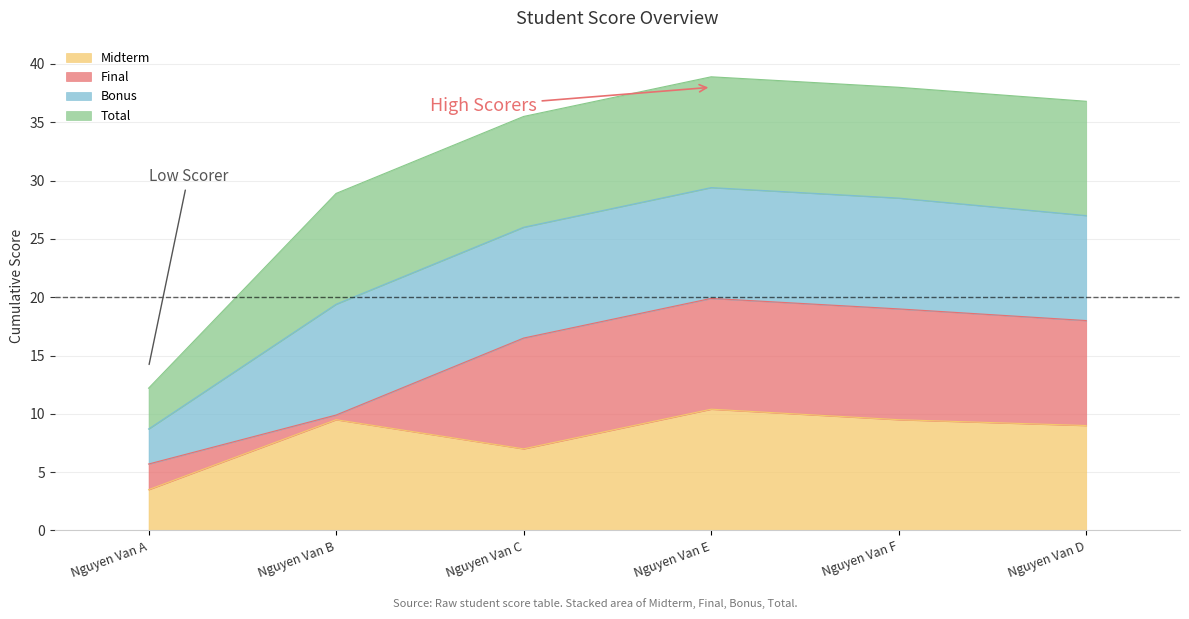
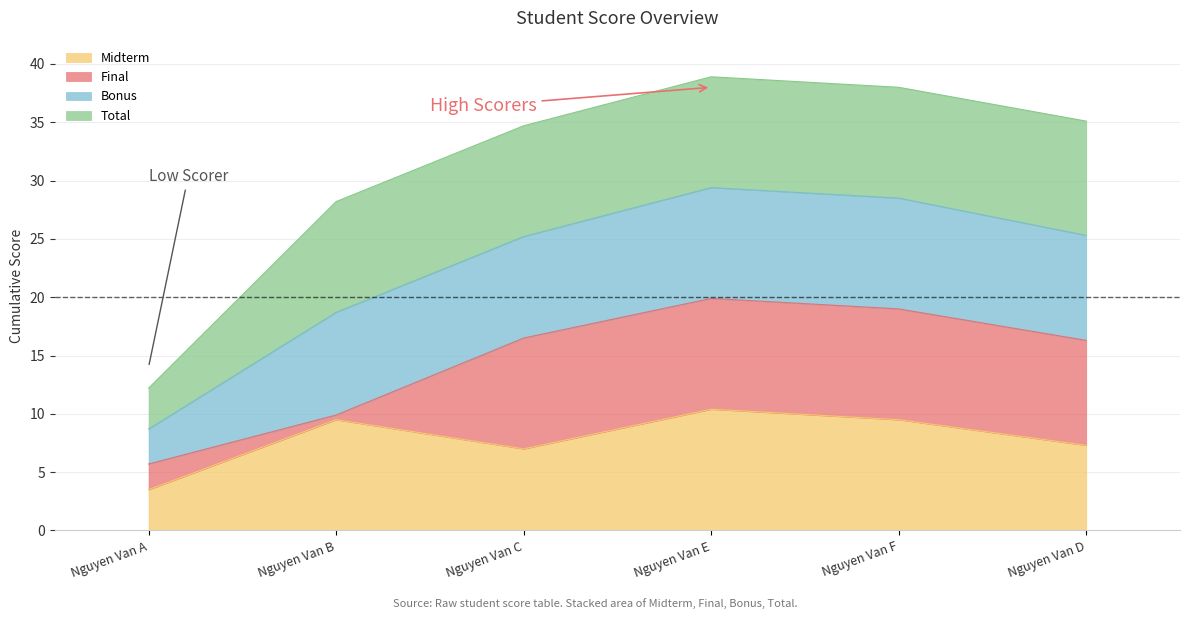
Bonus, Nguyen Van B: 9.5 -> 8.8
Bonus, Nguyen Van C: 9.5 -> 8.7
Midterm, Nguyen Van D: 9.0 -> 7.3
